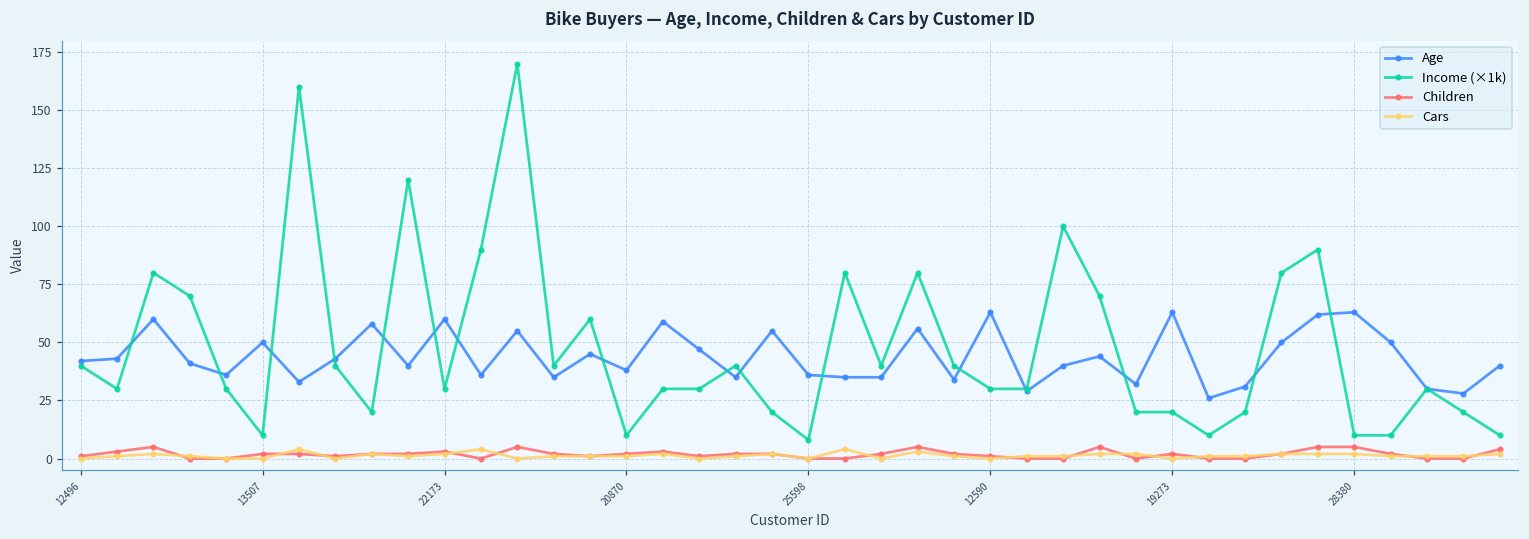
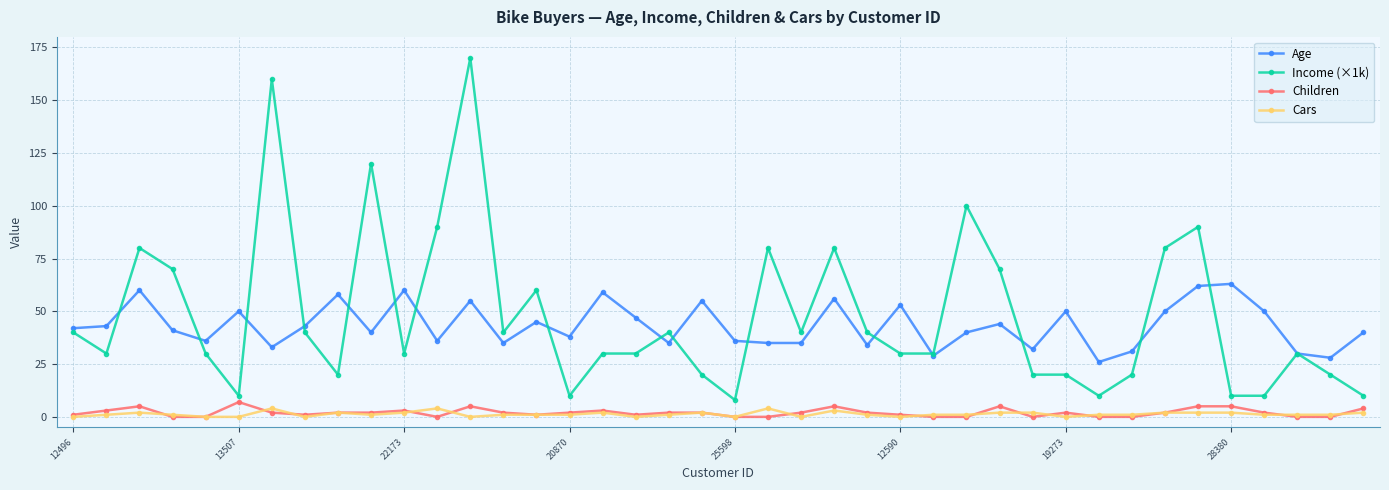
Children, 13507: 2 -> 7
Age, 12590: 63 -> 53
Age, 19273: 63 -> 50
